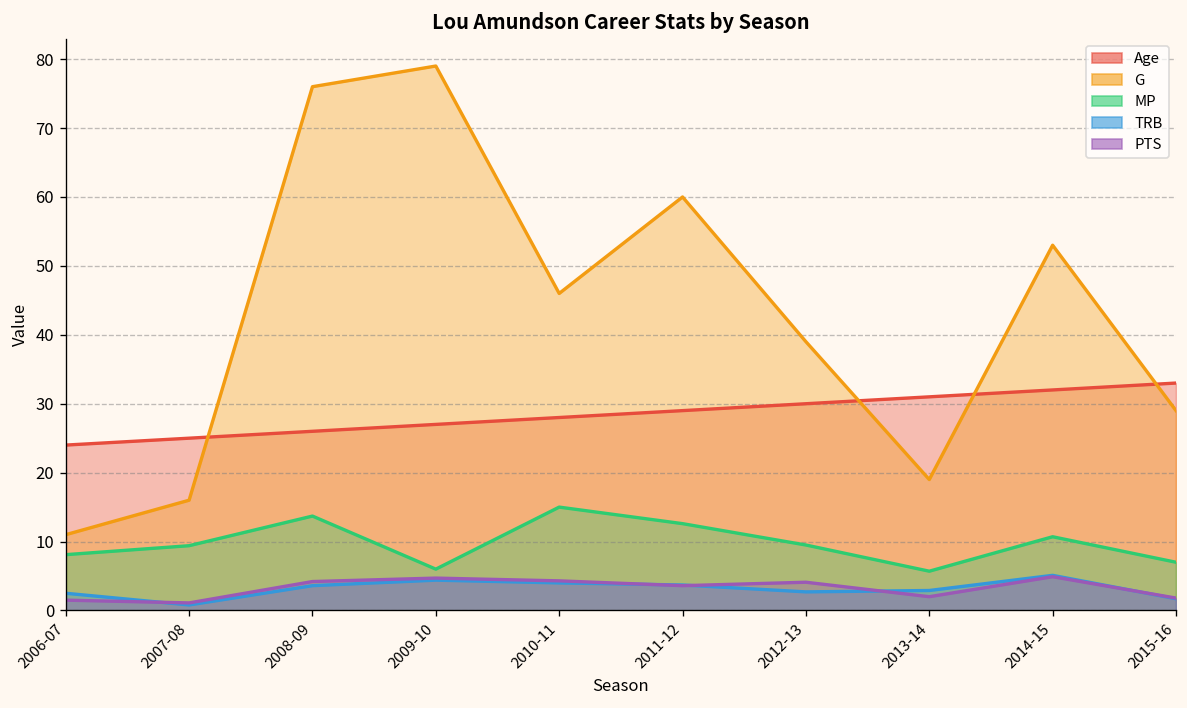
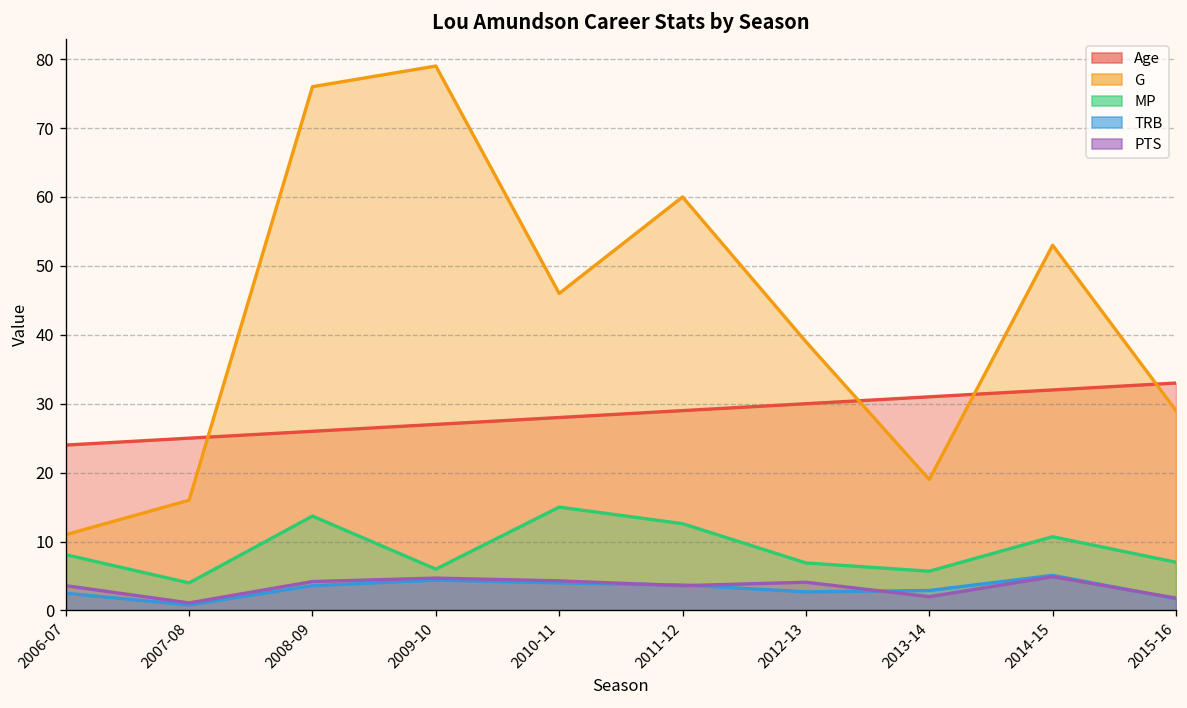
PTS, 2006-07: 2 -> 4
MP, 2007-08: 9 -> 4
MP, 2012-13: 10 -> 7
